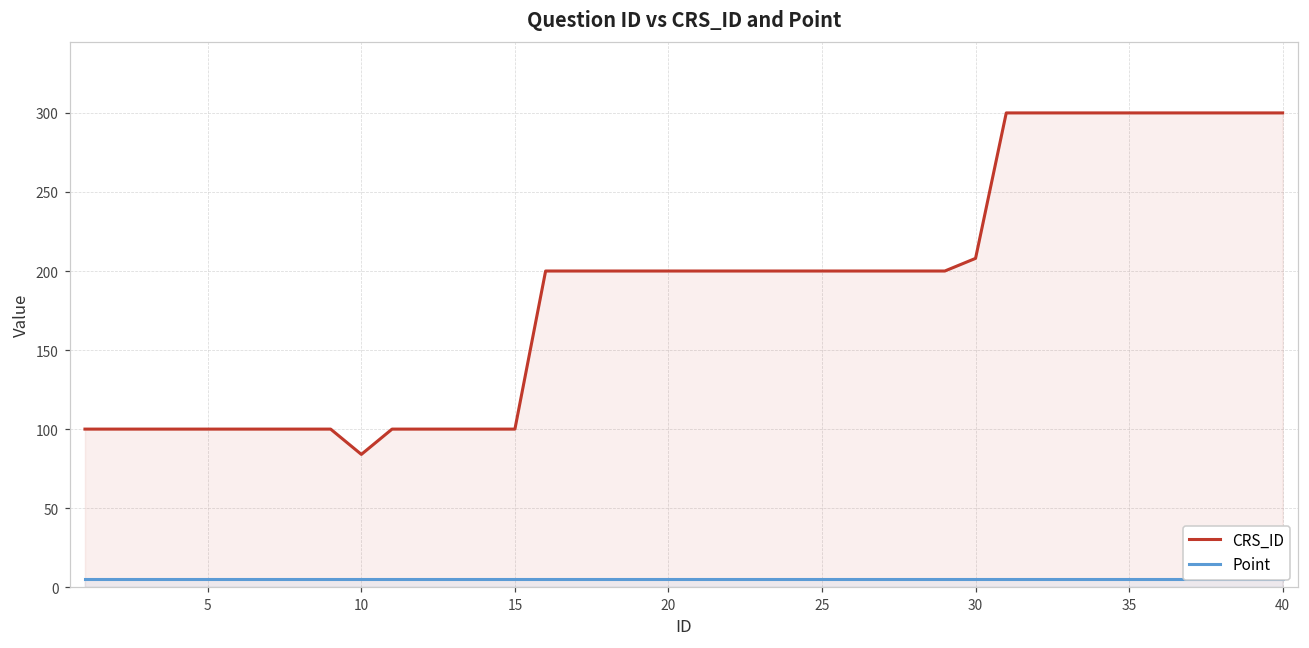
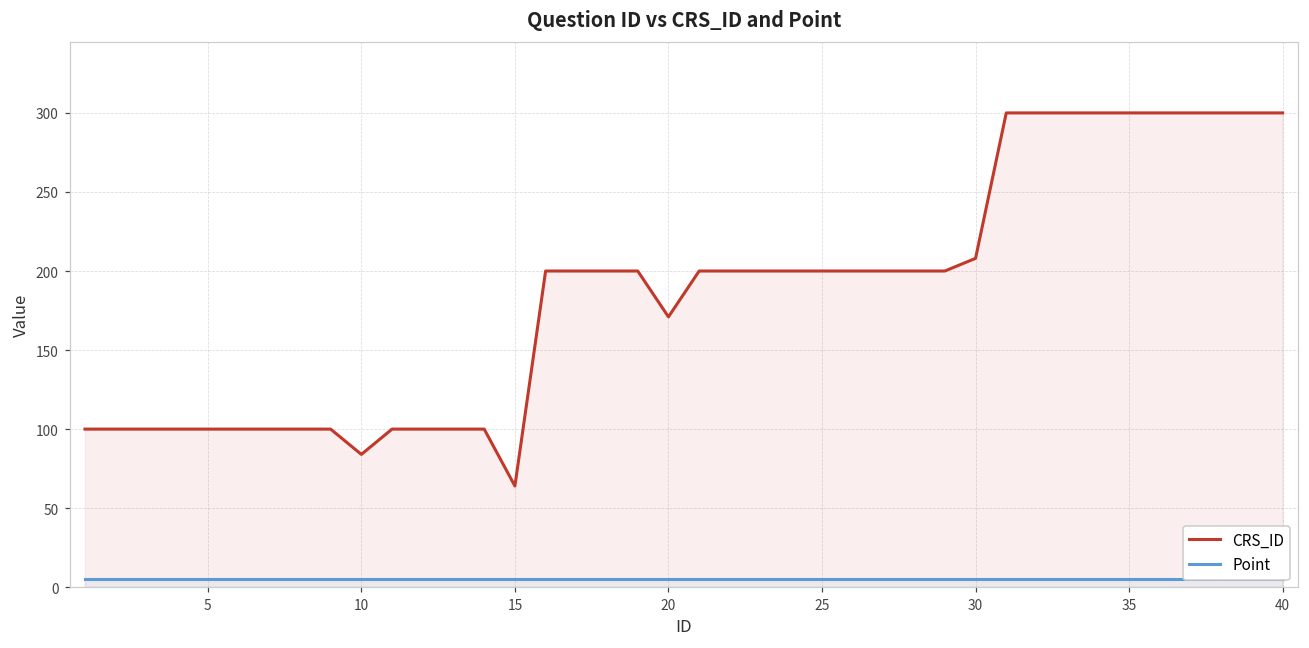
CRS_ID, 15: 100 -> 64
CRS_ID, 20: 200 -> 171
